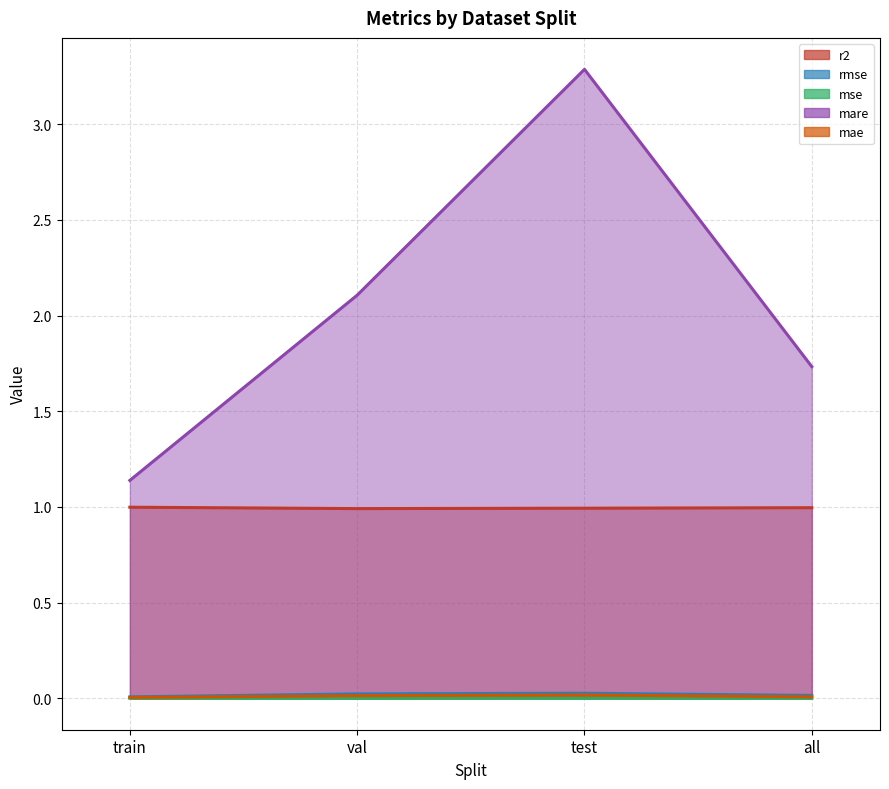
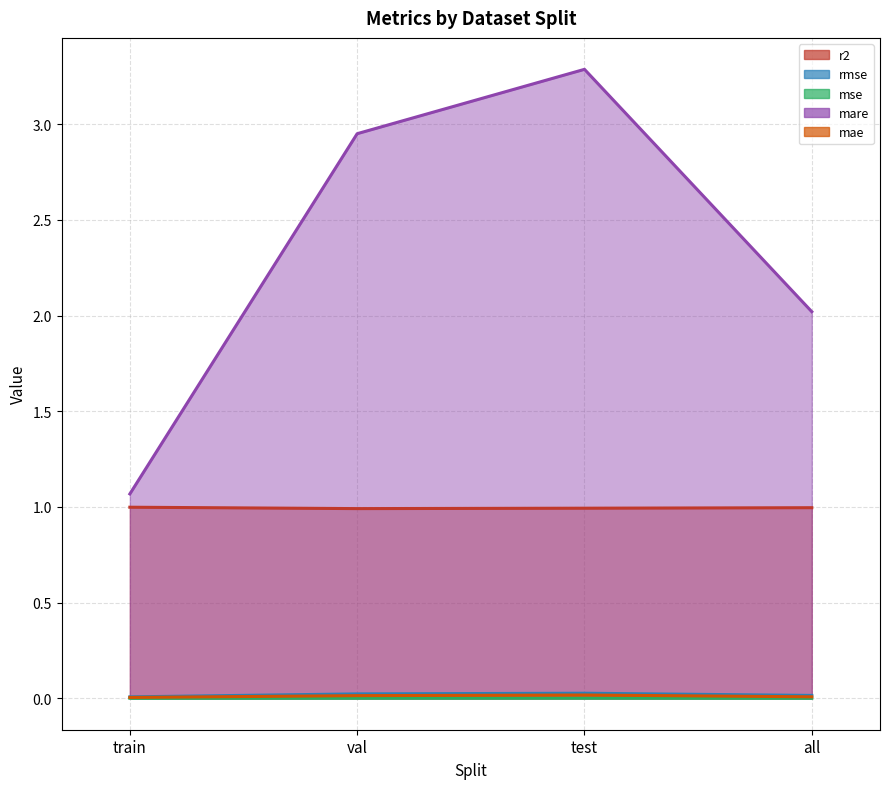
mare, train: 1.14 -> 1.07
mare, val: 2.11 -> 2.95
mare, all: 1.73 -> 2.02
